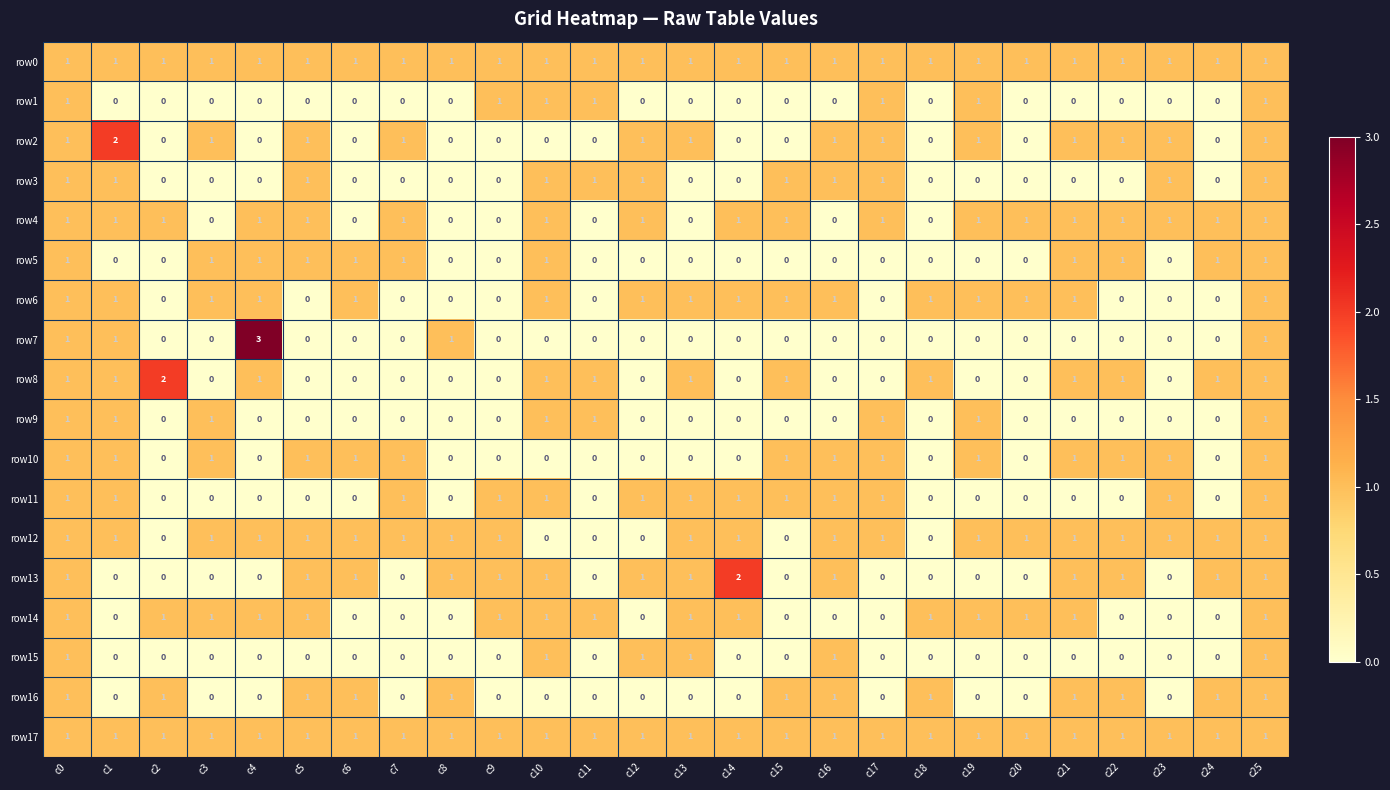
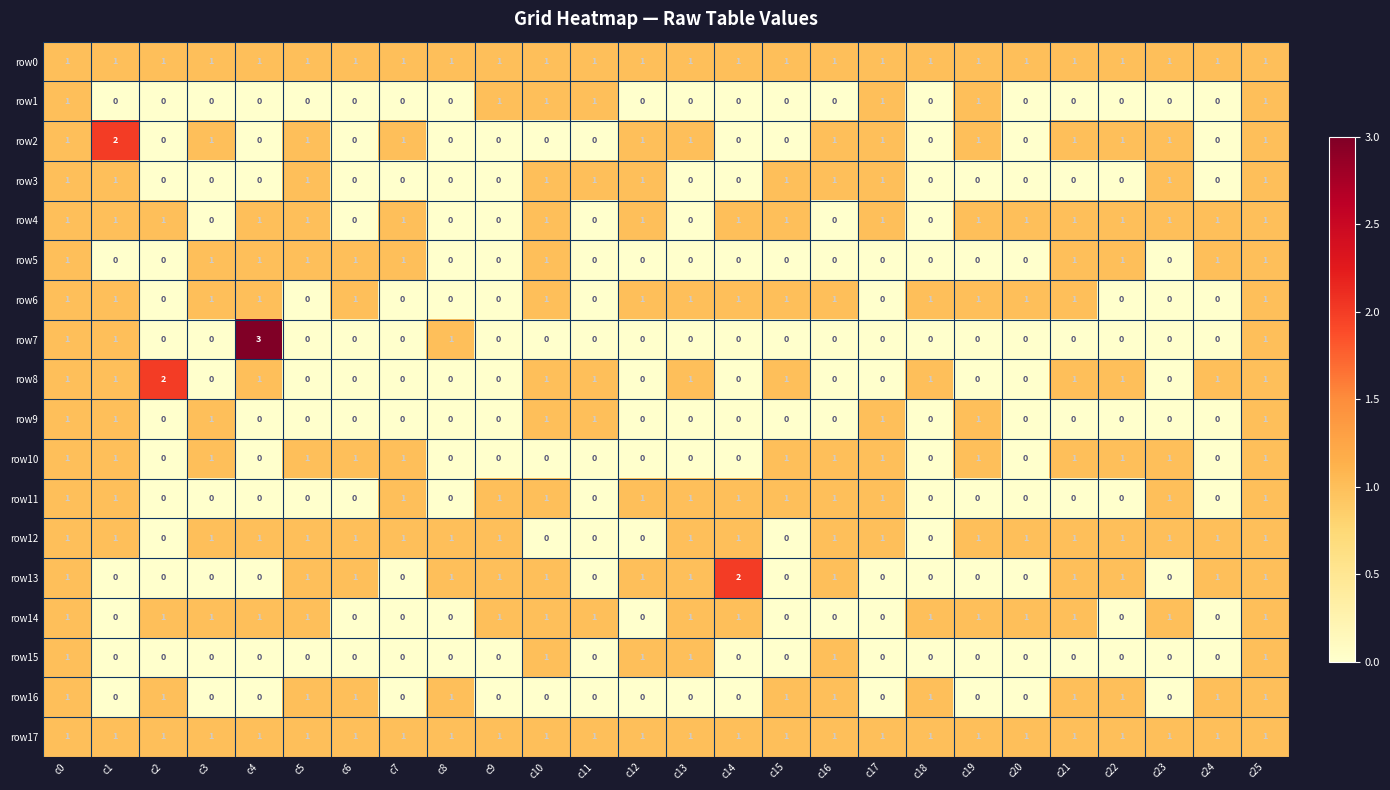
row14, c23: 0 -> 1
